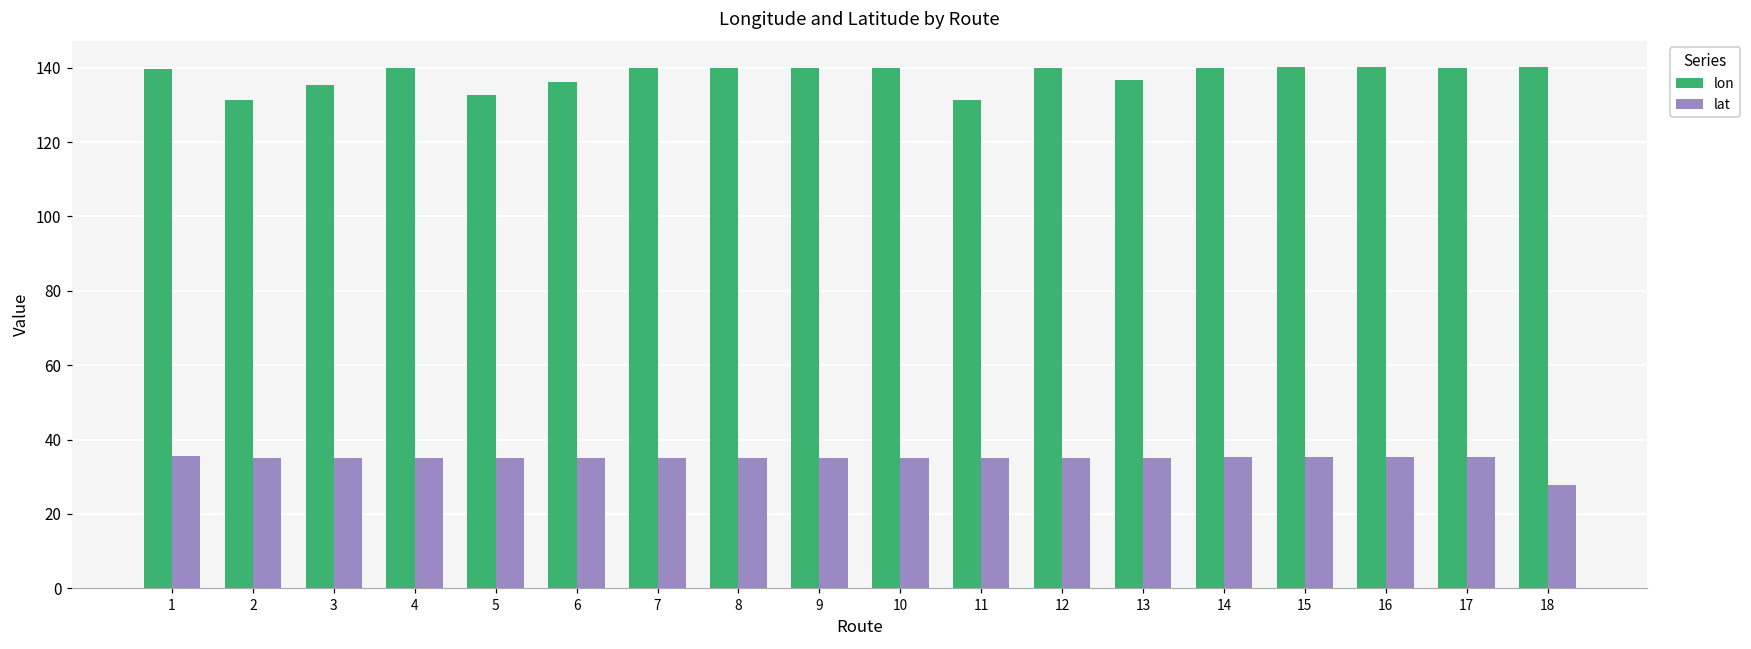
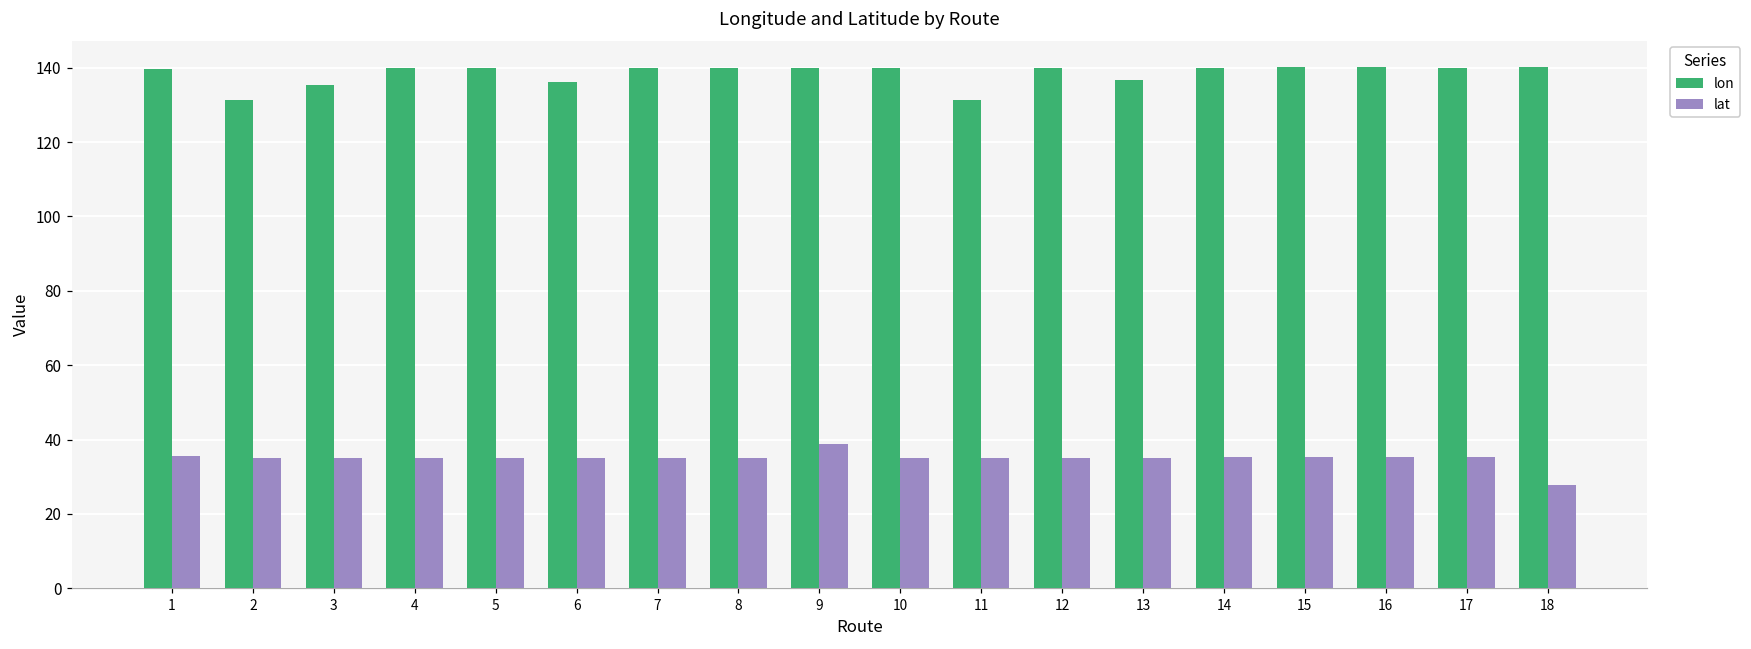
lon, 5: 133 -> 140
lat, 9: 35 -> 39
